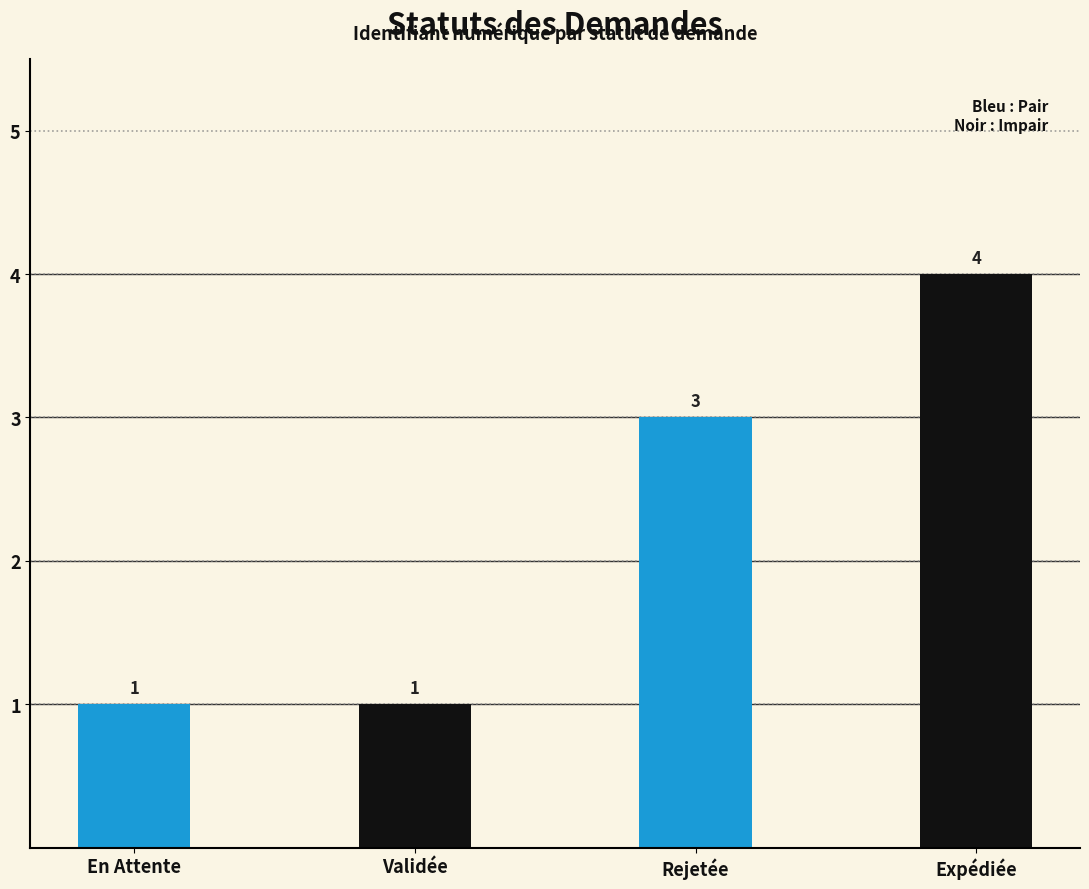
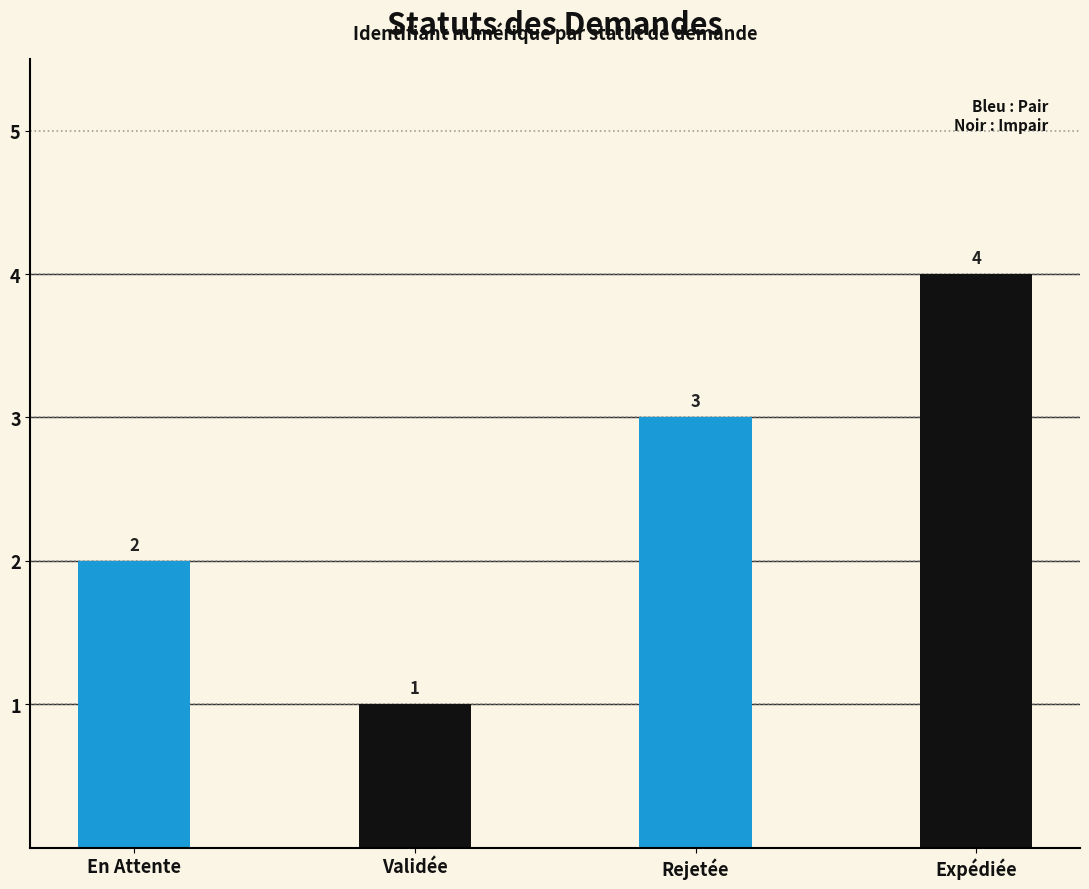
En Attente: 1 -> 2
